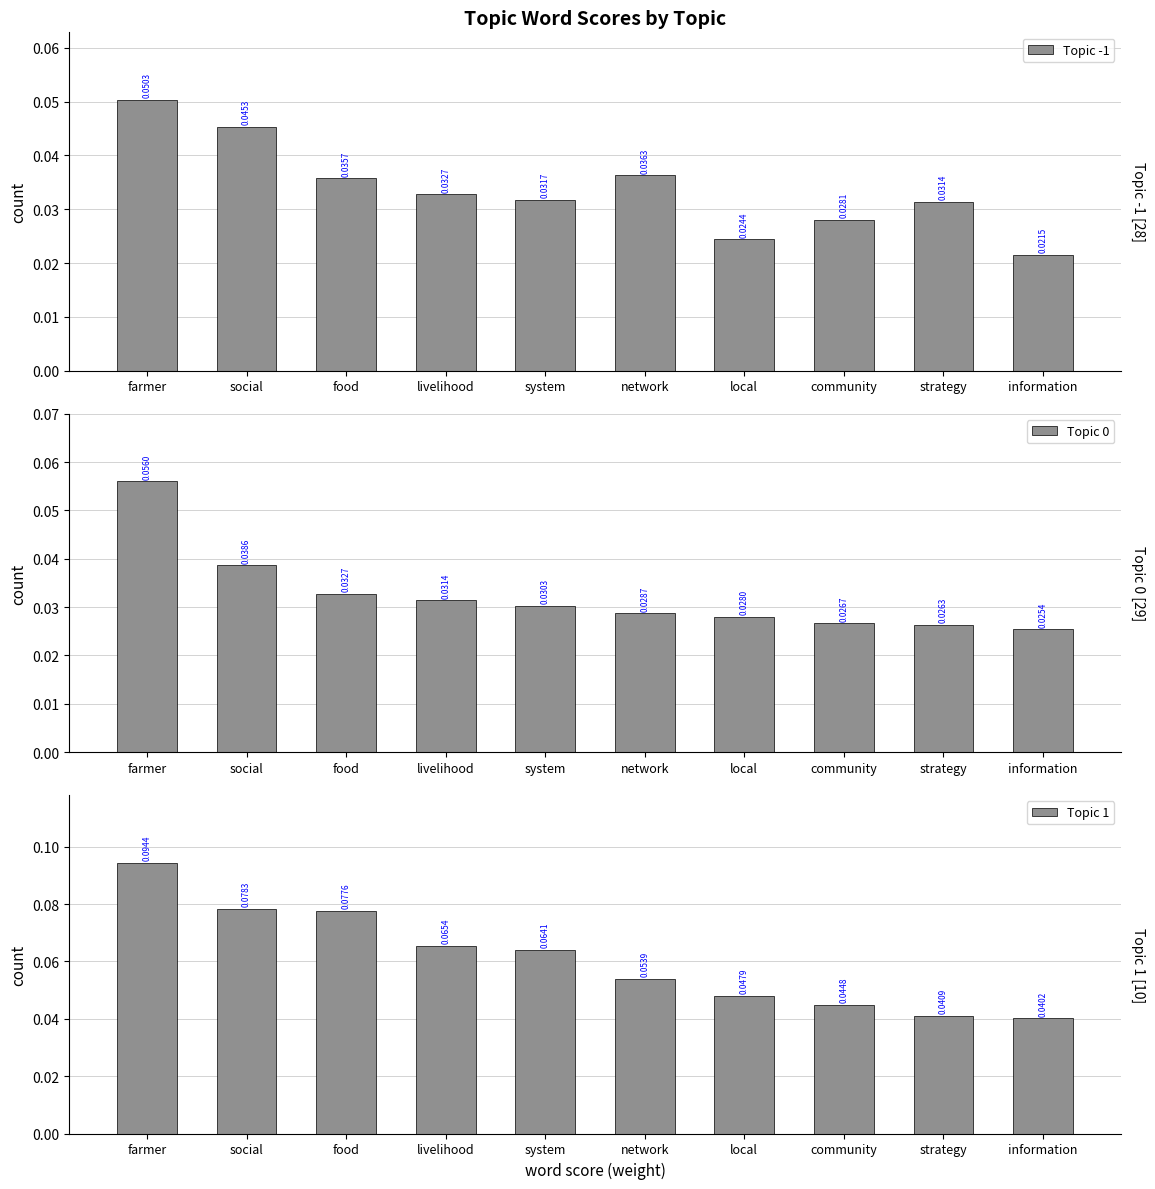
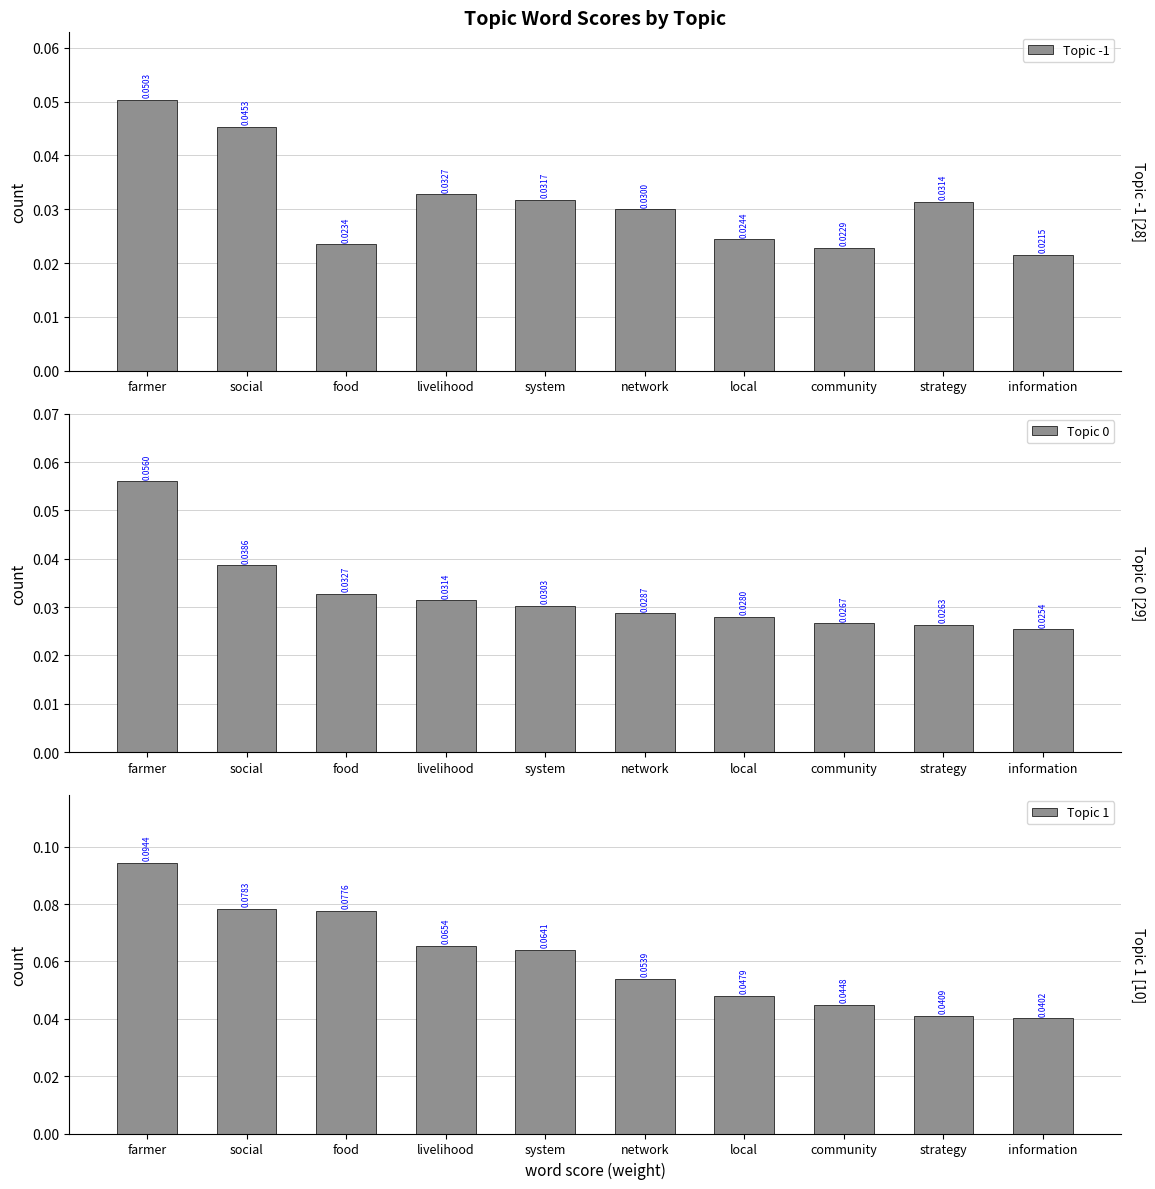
Topic Word Scores by Topic, food: 0.0357 -> 0.0234
Topic Word Scores by Topic, network: 0.0363 -> 0.0300
Topic Word Scores by Topic, community: 0.0281 -> 0.0229
